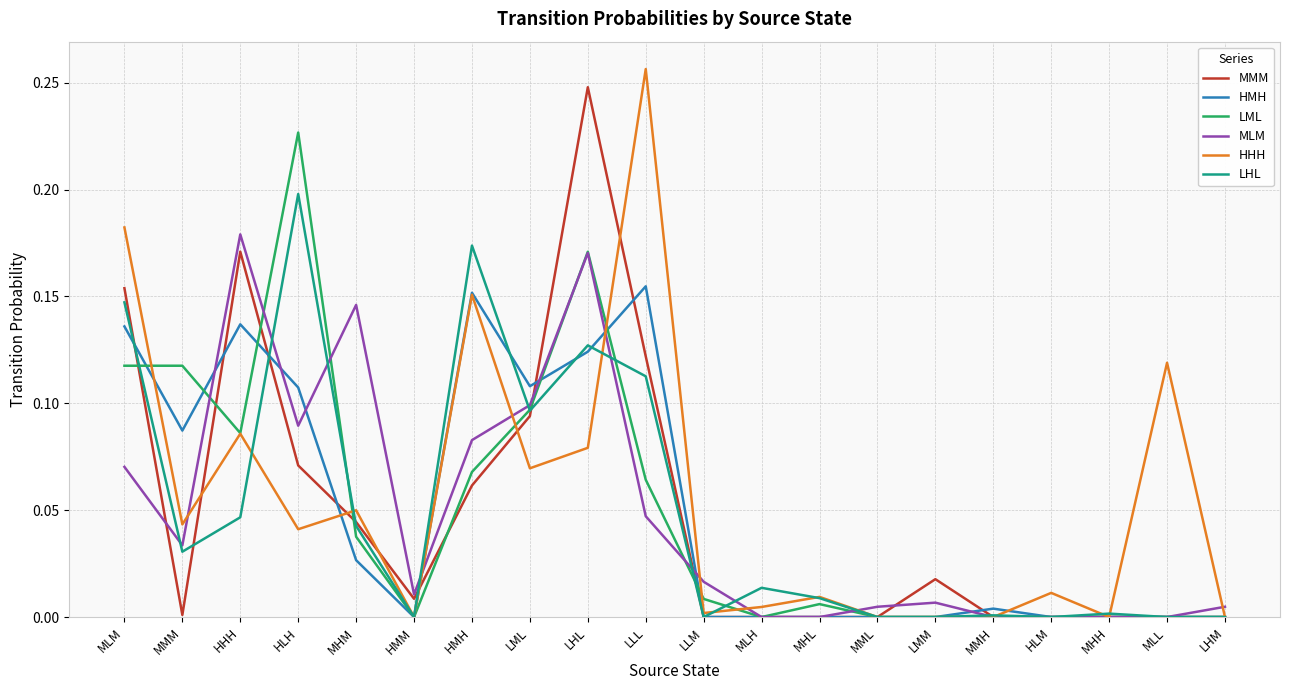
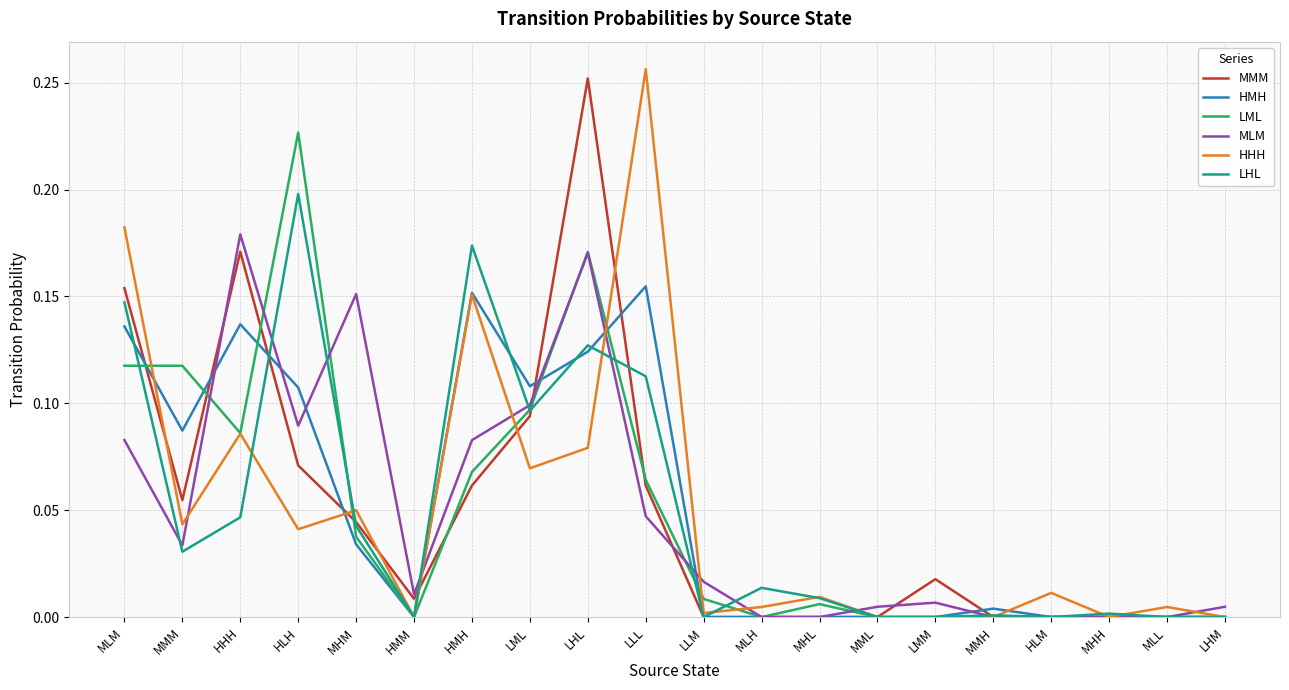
MLM, MLM: 0.070 -> 0.083
MMM, MMM: 0.001 -> 0.055
HMH, MHM: 0.027 -> 0.034
MLM, MHM: 0.146 -> 0.151
MMM, LHL: 0.248 -> 0.252
MMM, LLL: 0.122 -> 0.062
HHH, MLL: 0.119 -> 0.005
